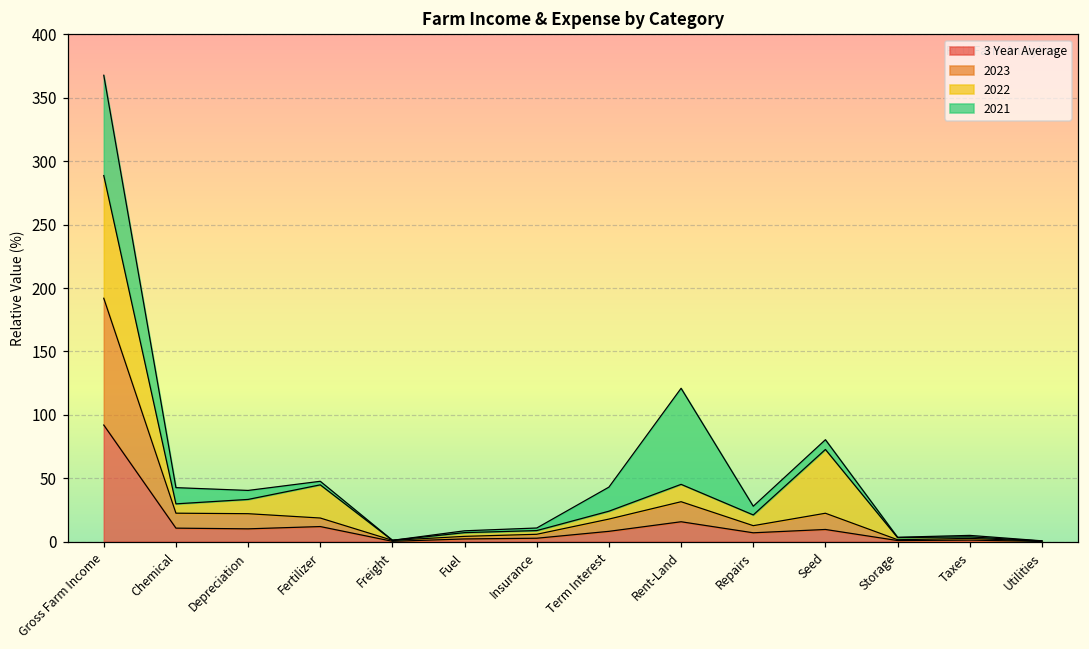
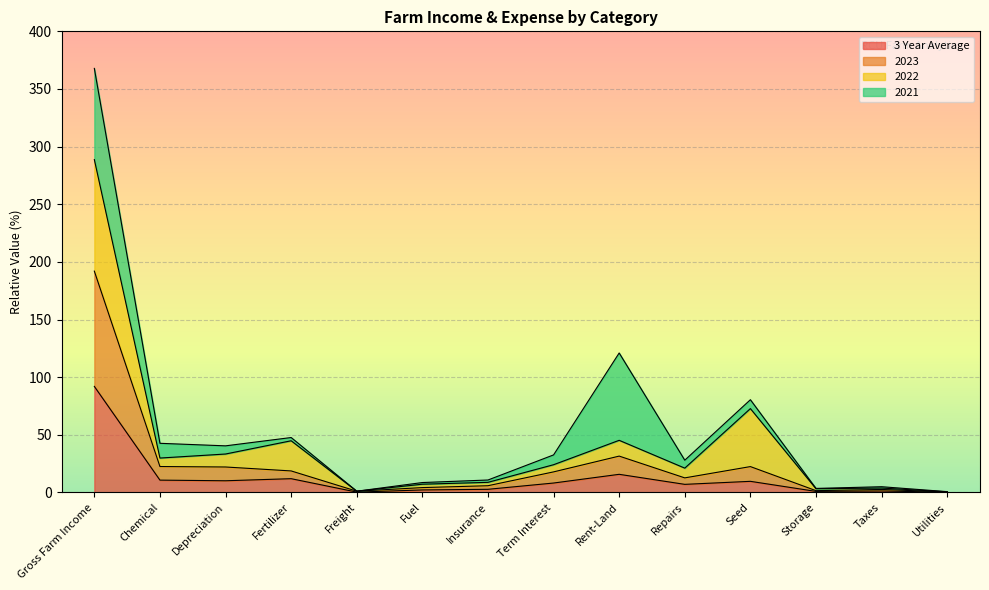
2021, Term Interest: 19 -> 9
